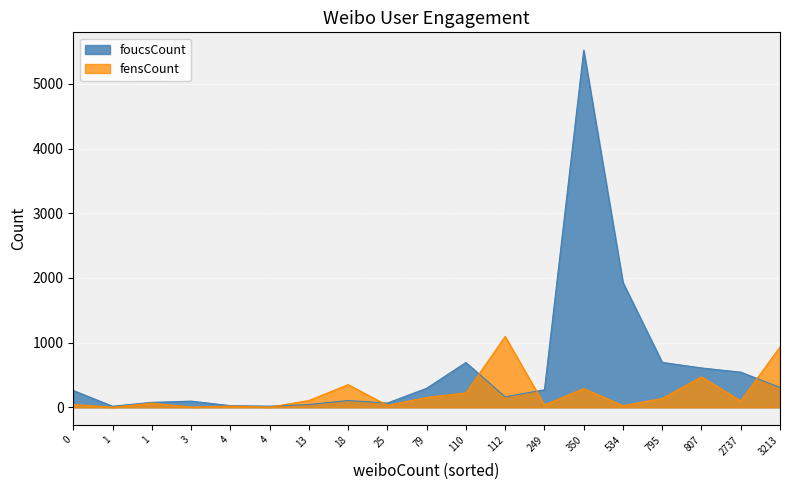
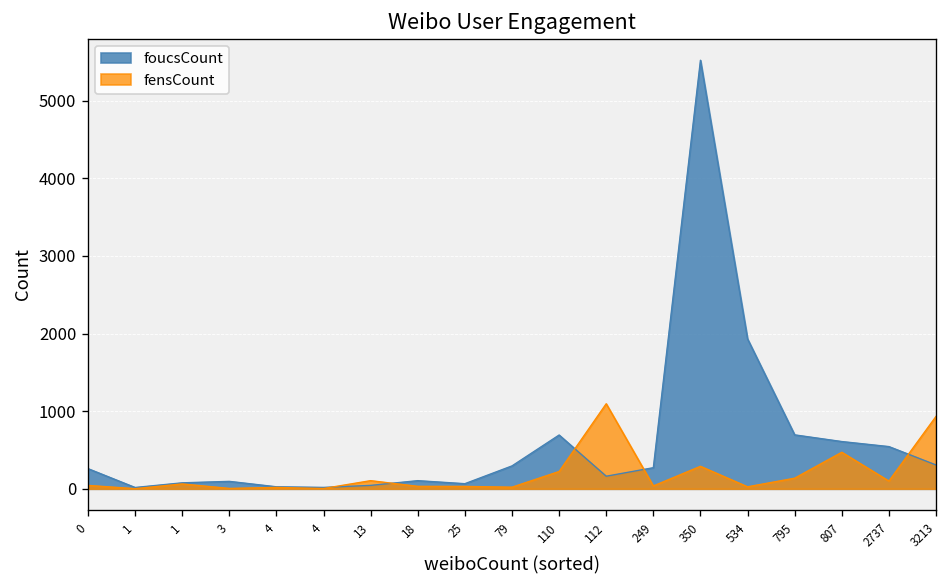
fensCount, 18: 400 -> 0
fensCount, 79: 200 -> 0
